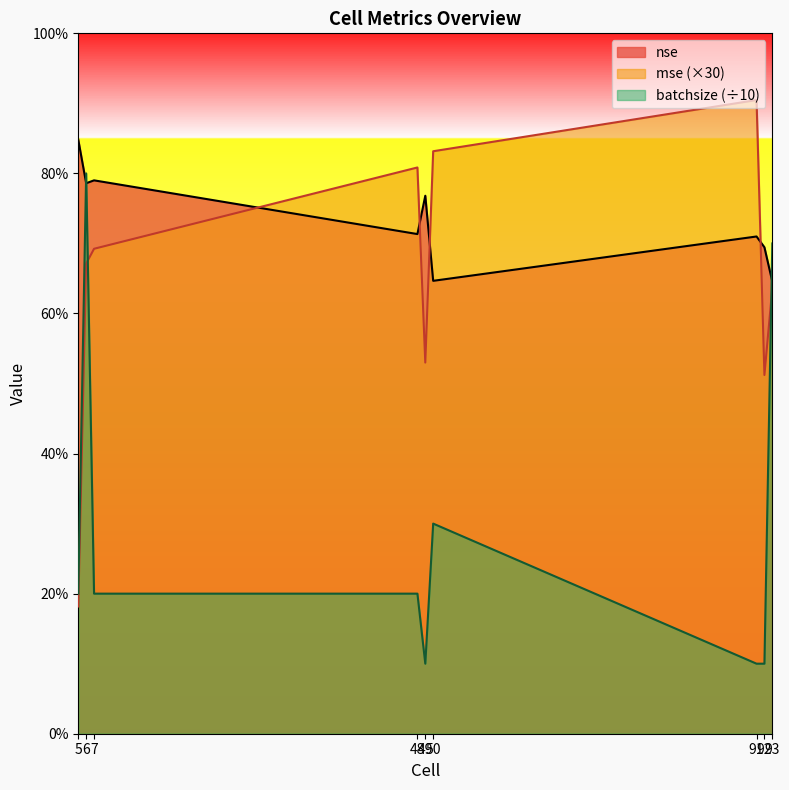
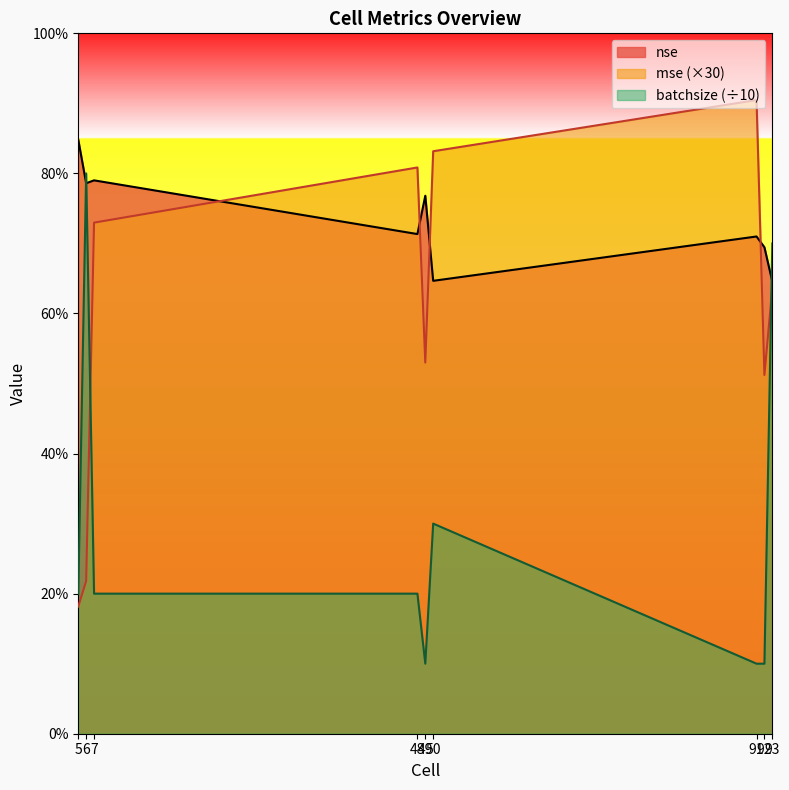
mse (×30), 6: 67% -> 22%
mse (×30), 7: 69% -> 73%
